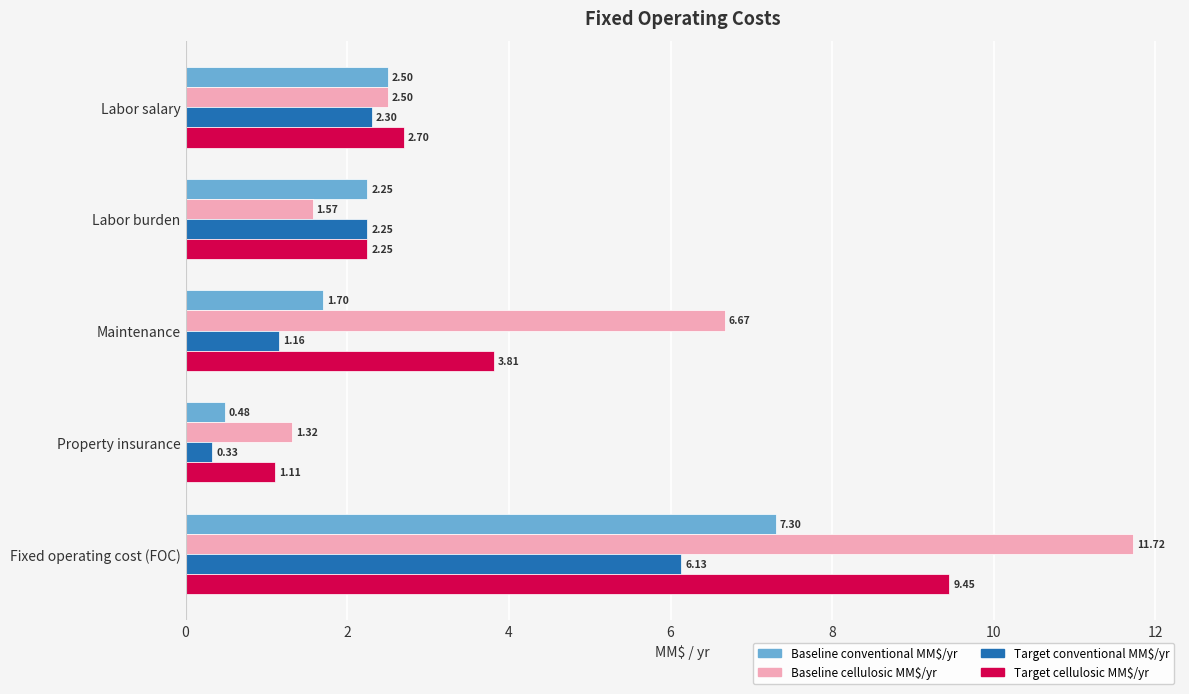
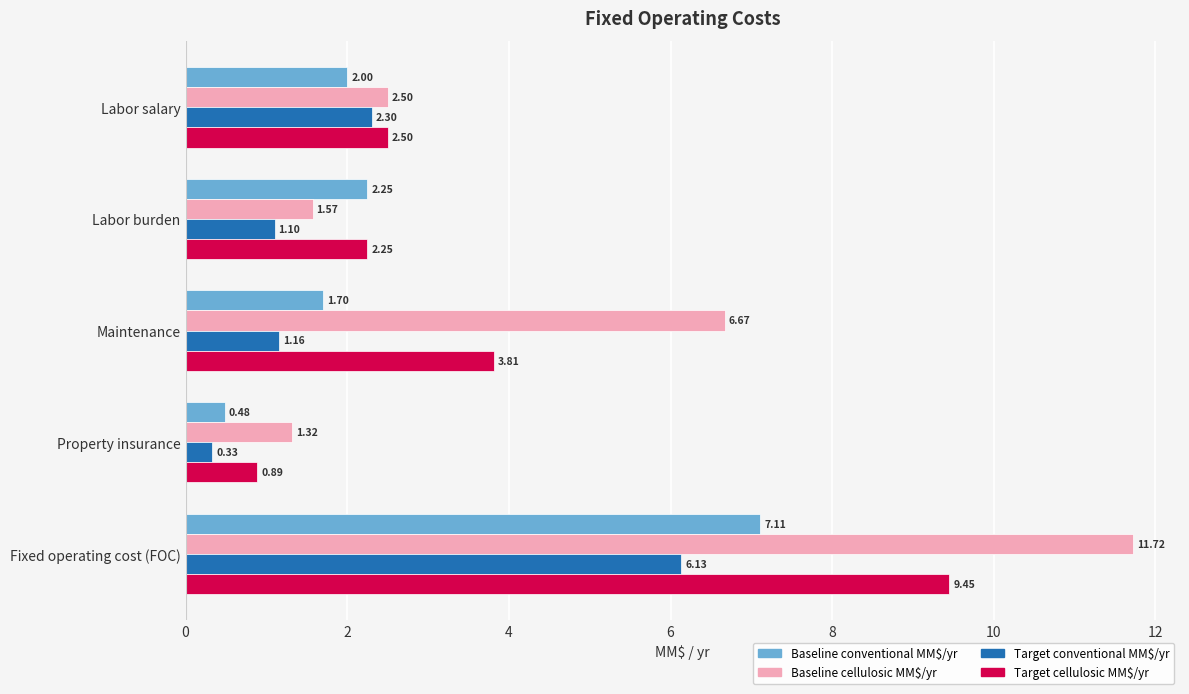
Baseline conventional MM$/yr, Labor salary: 2.50 -> 2.00
Target cellulosic MM$/yr, Labor salary: 2.70 -> 2.50
Target conventional MM$/yr, Labor burden: 2.25 -> 1.10
Target cellulosic MM$/yr, Property insurance: 1.11 -> 0.89
Baseline conventional MM$/yr, Fixed operating cost (FOC): 7.30 -> 7.11
